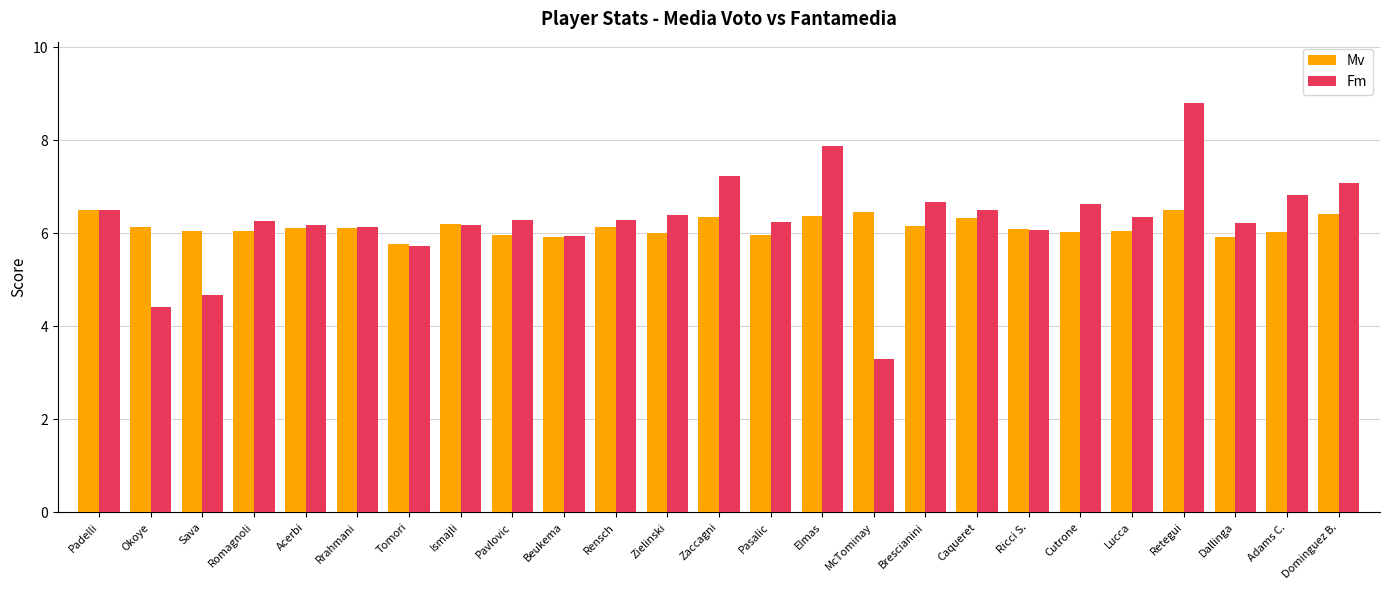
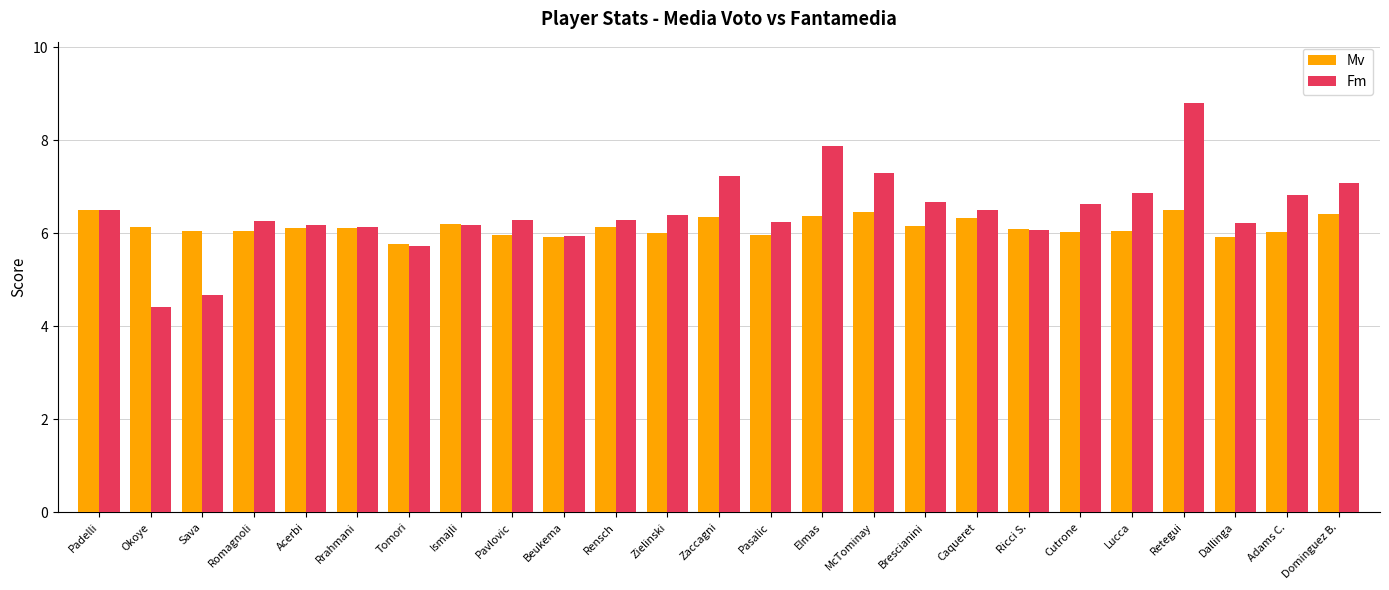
Fm, McTominay: 3.3 -> 7.3
Fm, Lucca: 6.4 -> 6.9
